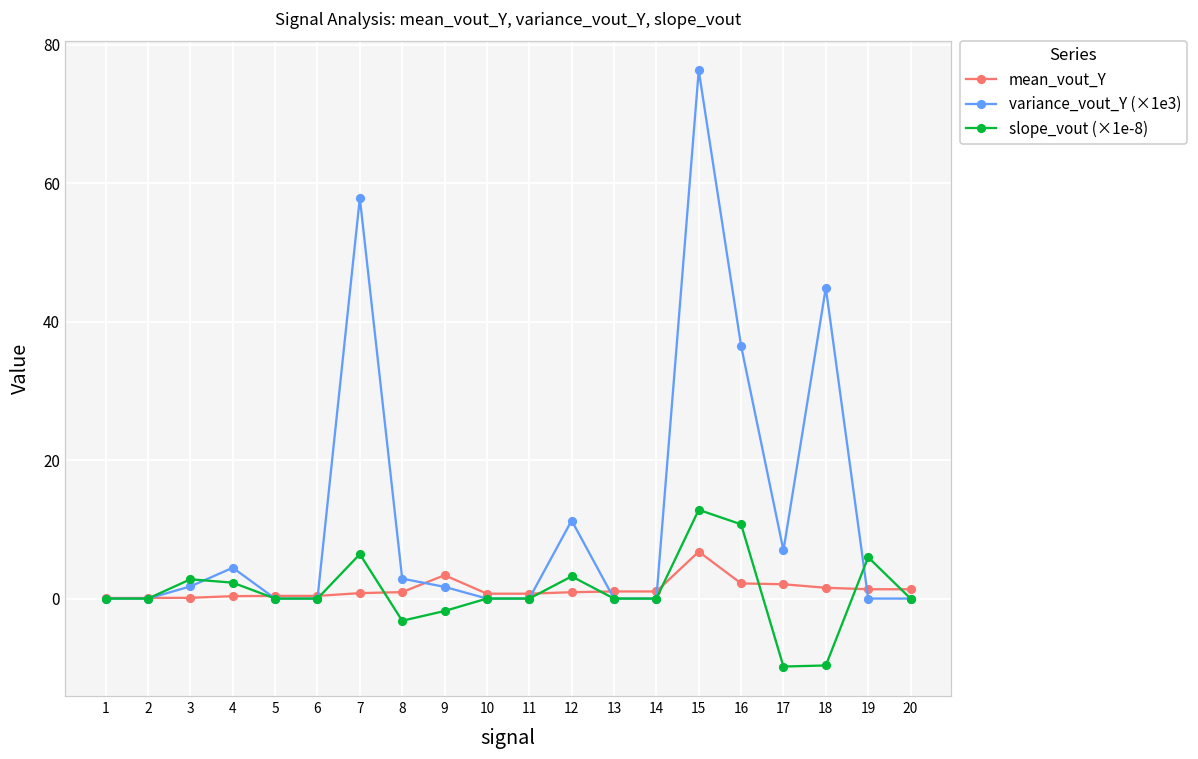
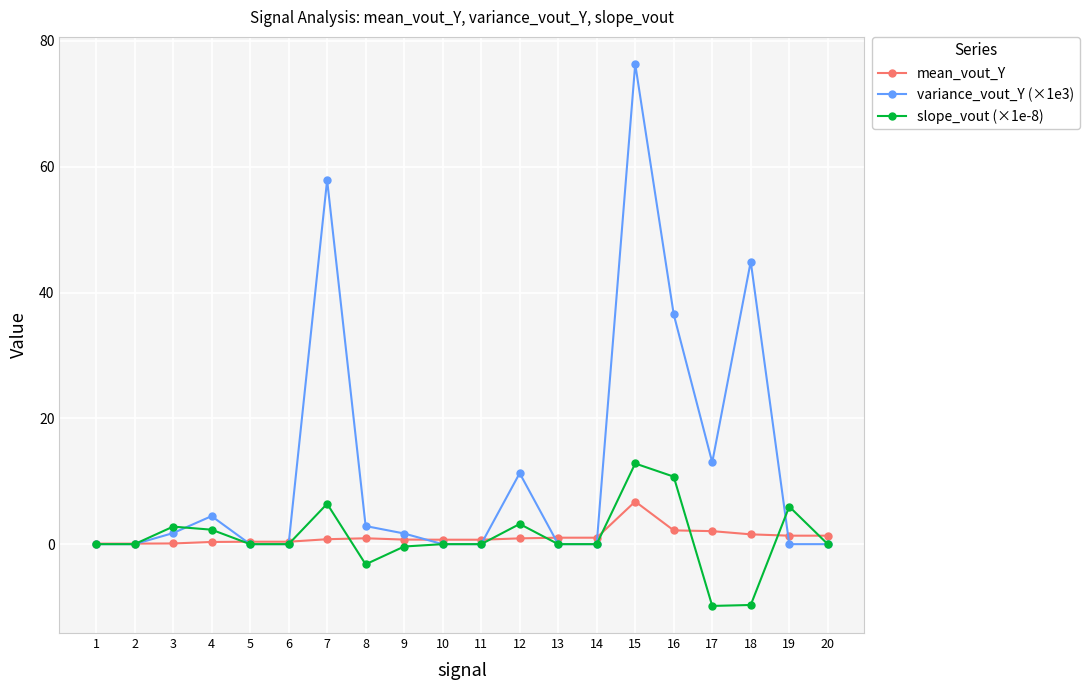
mean_vout_Y, 9: 3 -> 1
slope_vout (×1e-8), 9: -2 -> 0
variance_vout_Y (×1e3), 17: 7 -> 13
